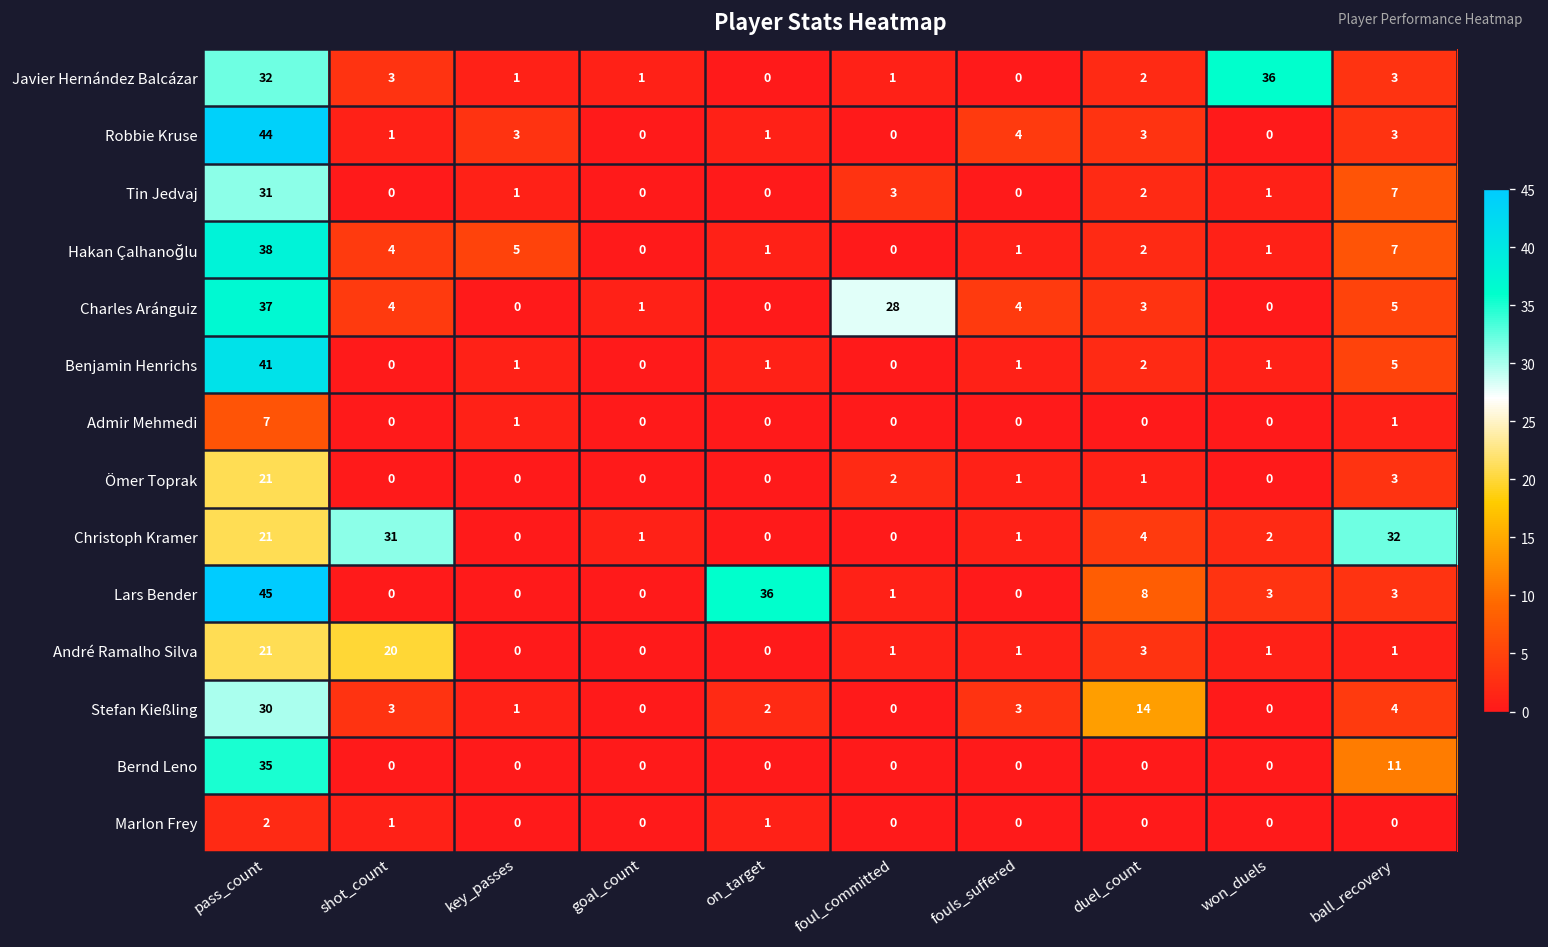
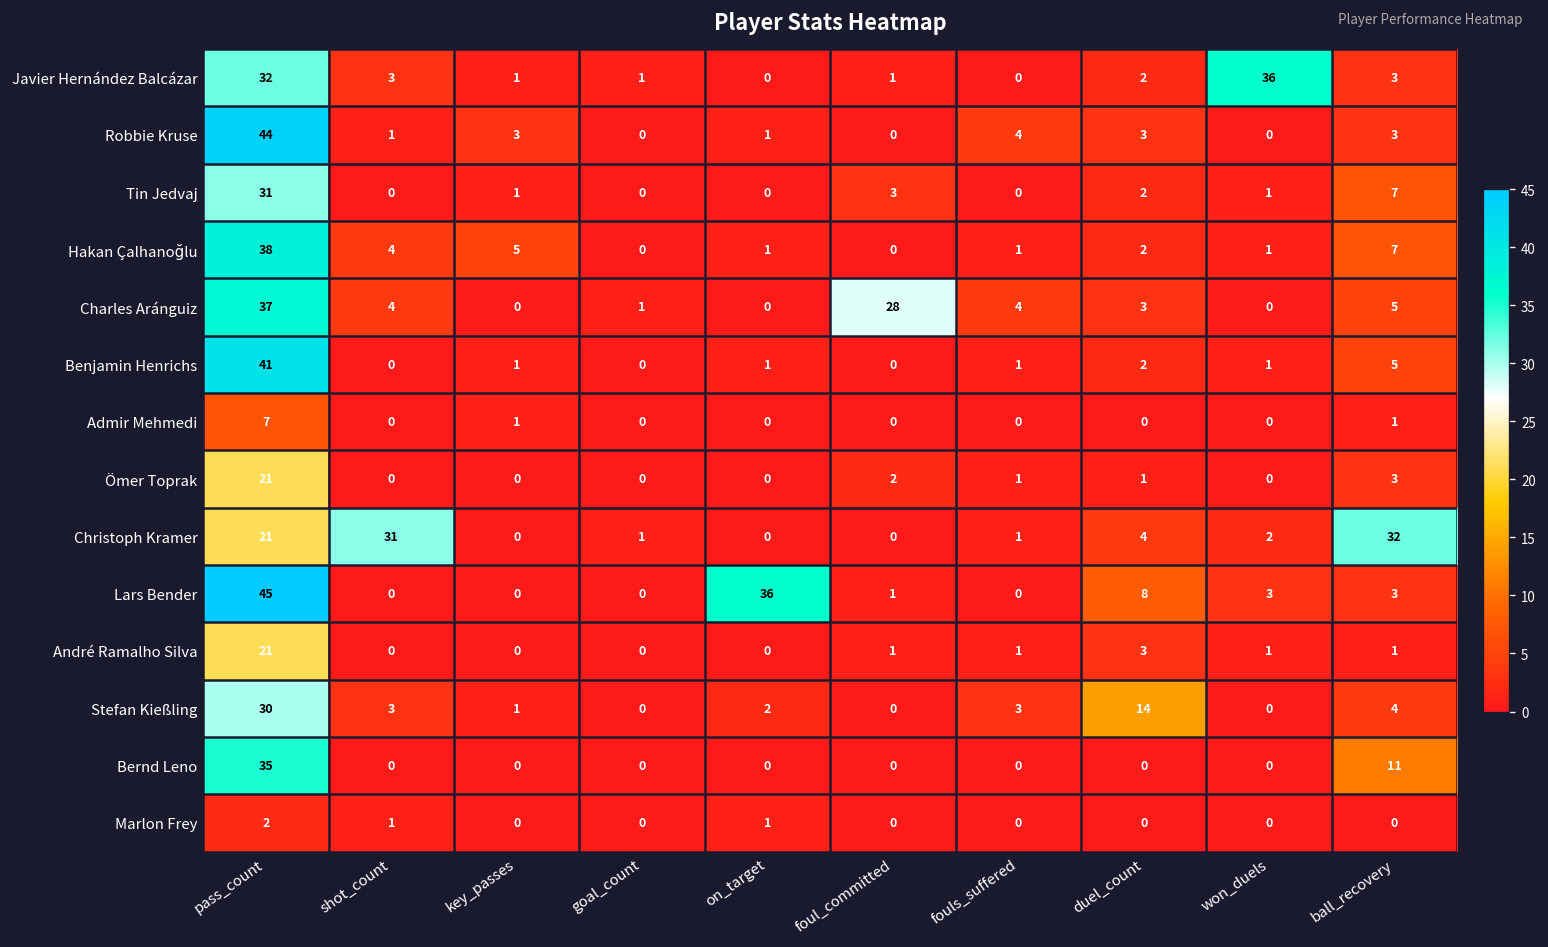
André Ramalho Silva, shot_count: 20 -> 0
